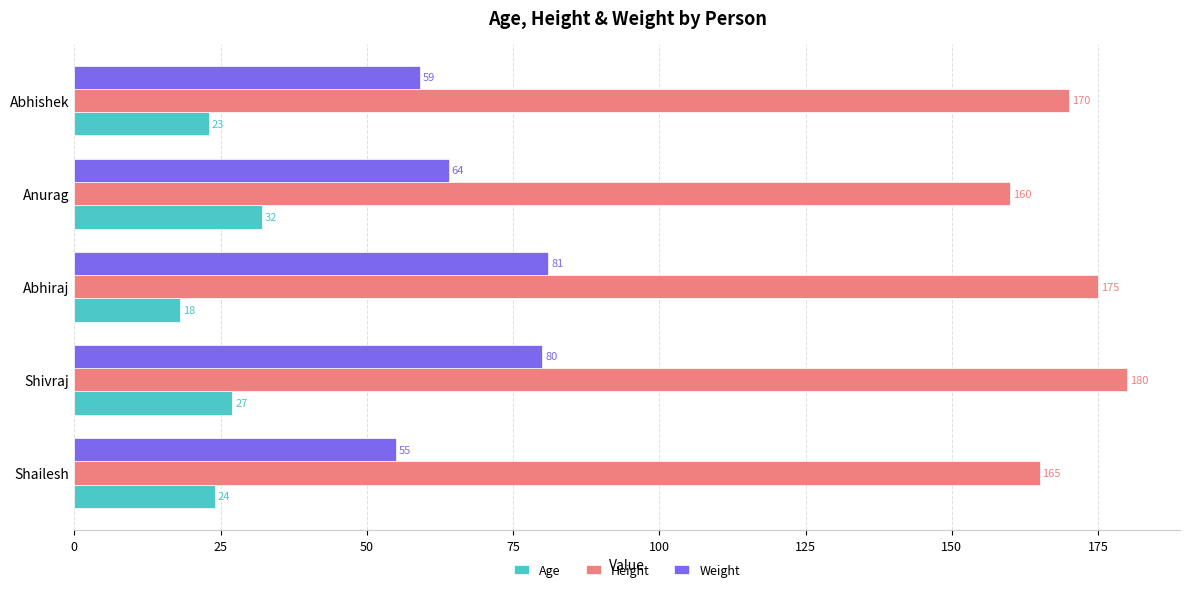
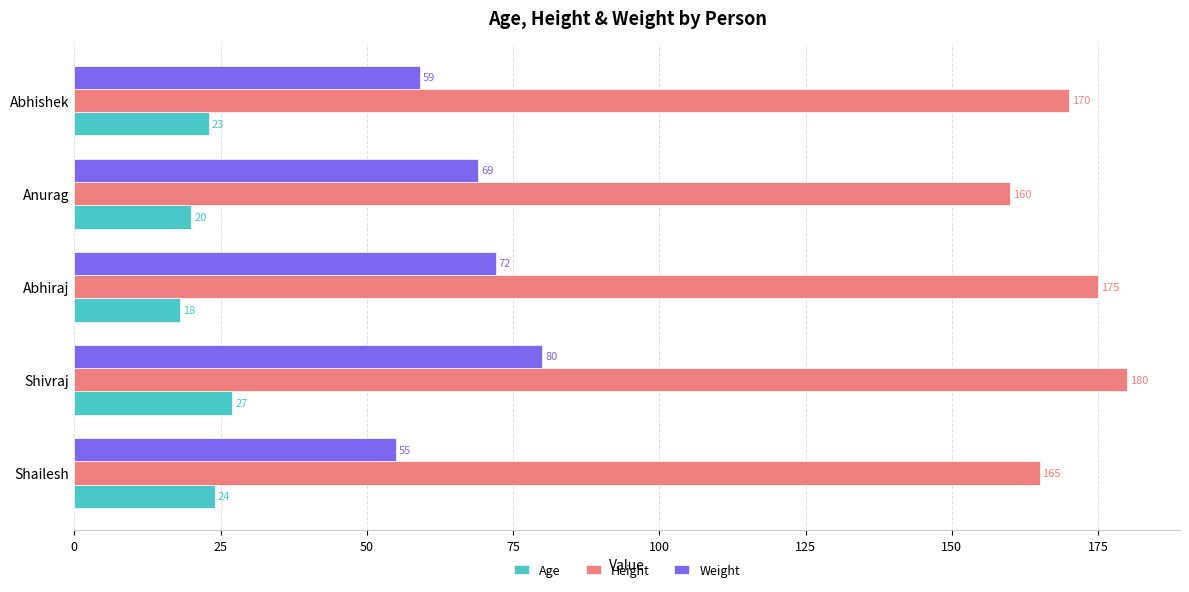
Weight, Anurag: 64 -> 69
Age, Anurag: 32 -> 20
Weight, Abhiraj: 81 -> 72
